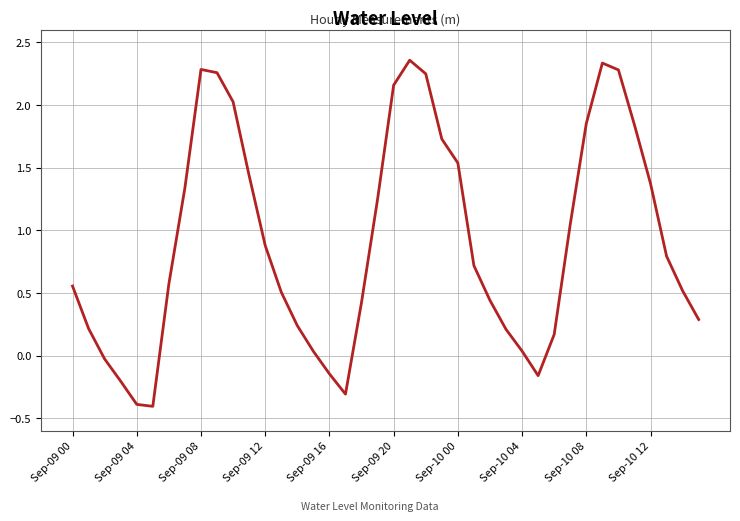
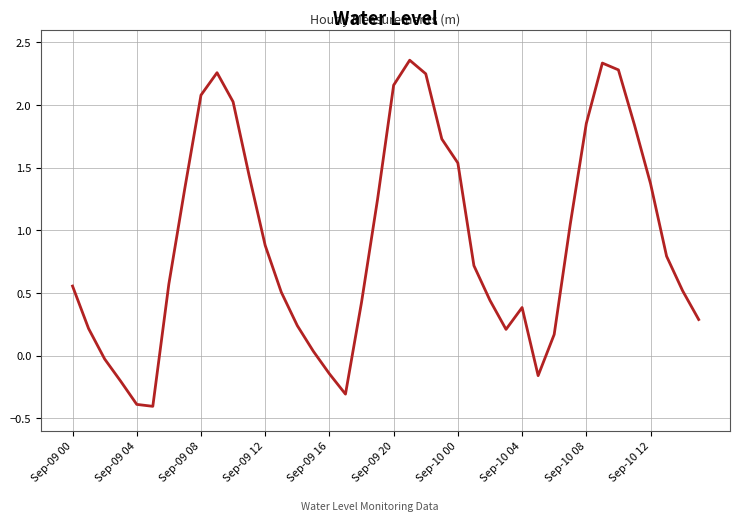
Sep-09 08: 2.28 -> 2.08
Sep-10 04: 0.04 -> 0.38
